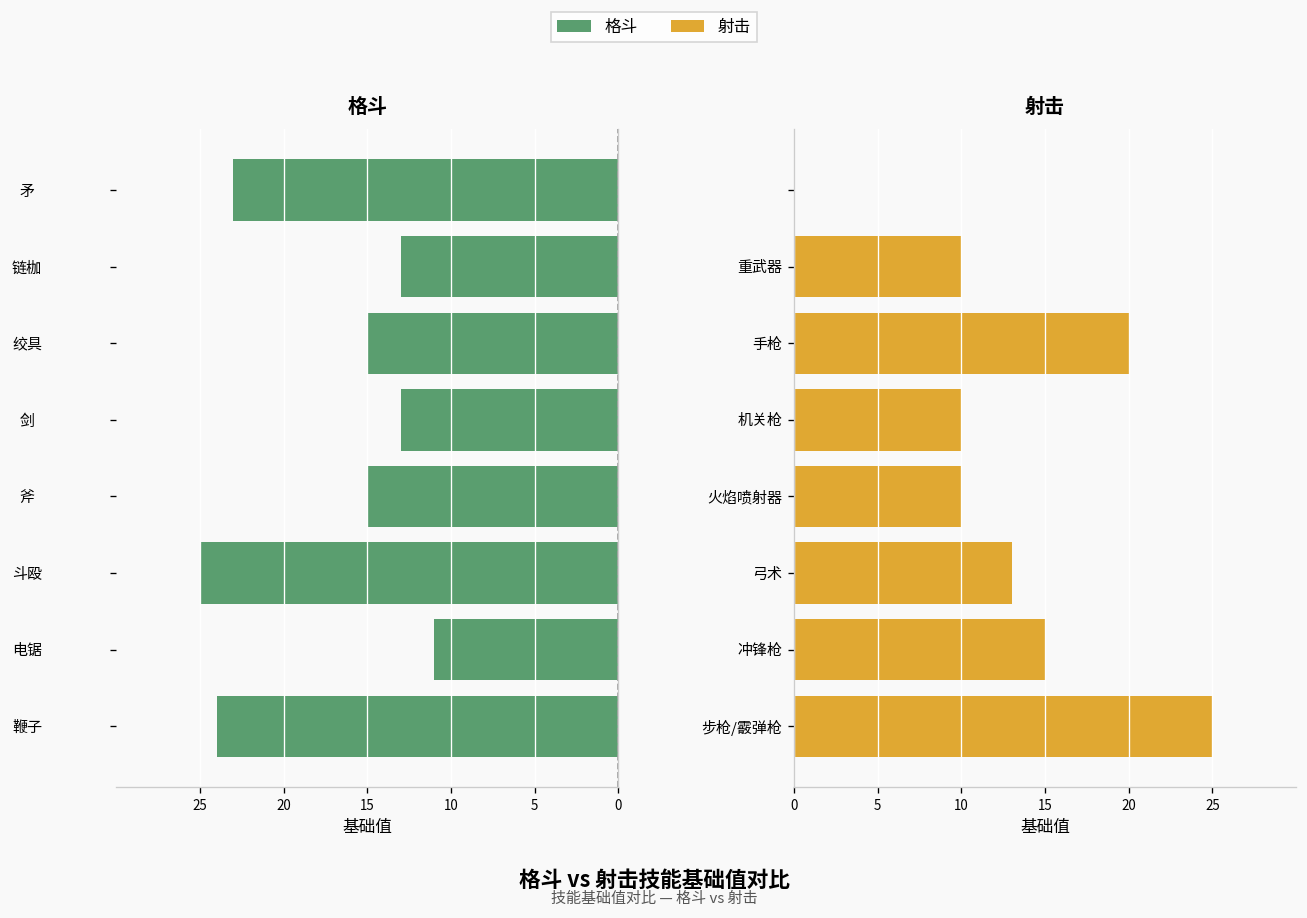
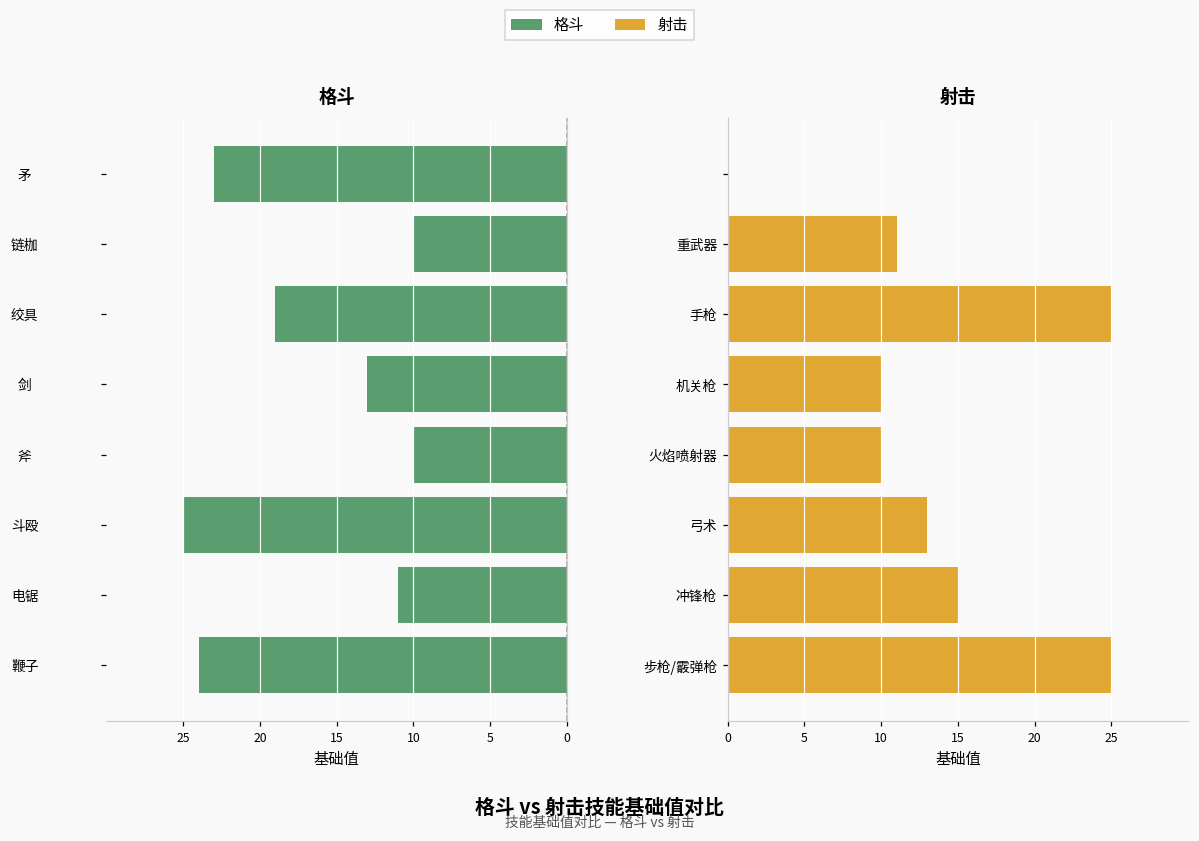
格斗, 链枷: 13 -> 10
格斗, 绞具: 15 -> 19
格斗, 斧: 15 -> 10
射击, 重武器: 10 -> 11
射击, 手枪: 20 -> 25
